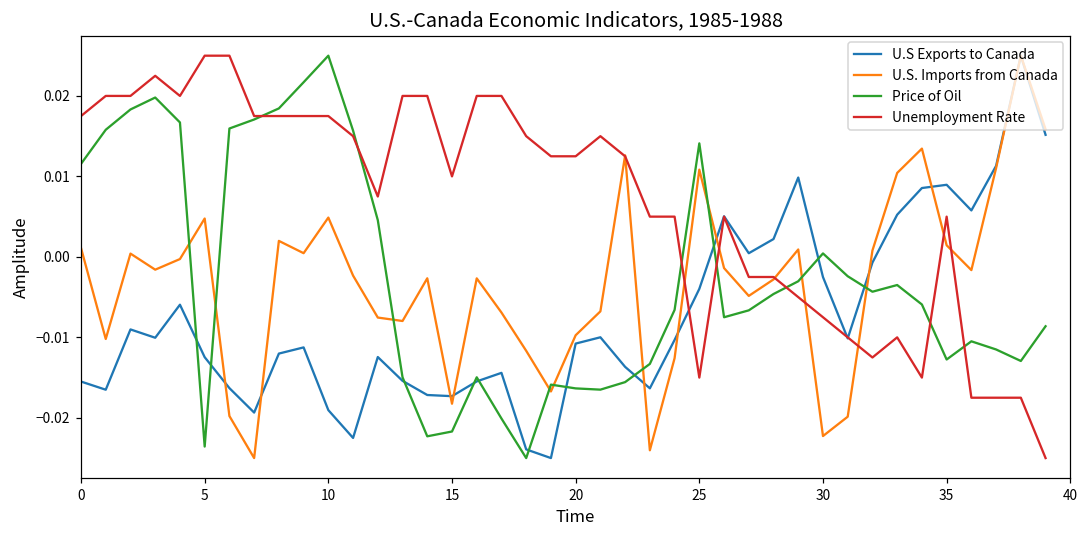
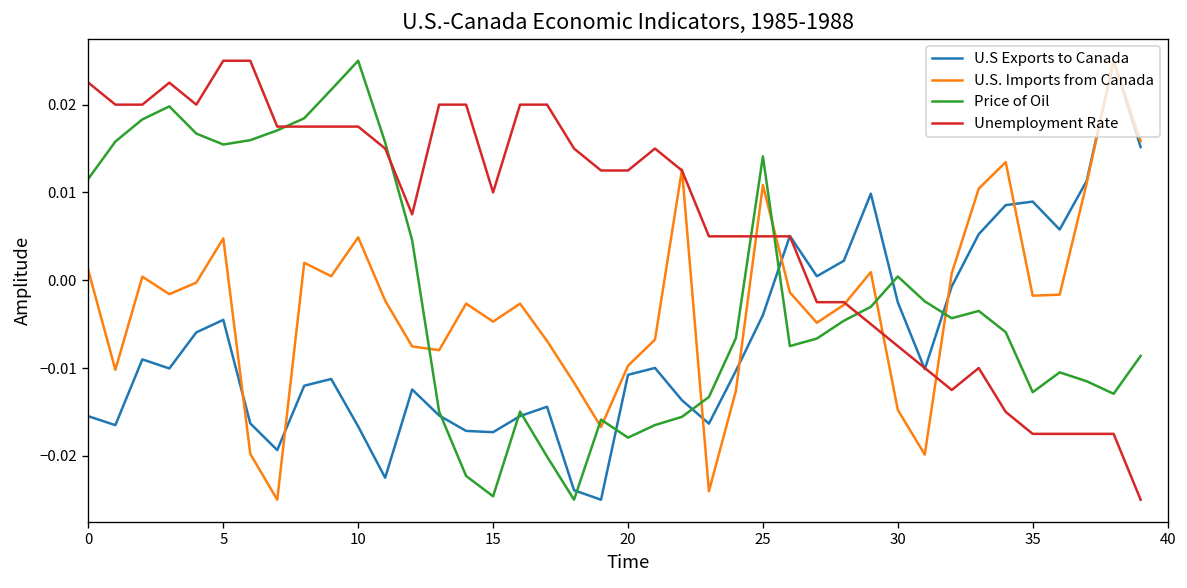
Unemployment Rate, 0: 0.017 -> 0.022
U.S Exports to Canada, 5: -0.012 -> -0.005
Price of Oil, 5: -0.024 -> 0.015
U.S Exports to Canada, 10: -0.019 -> -0.017
U.S. Imports from Canada, 15: -0.018 -> -0.005
Price of Oil, 15: -0.022 -> -0.025
Price of Oil, 20: -0.016 -> -0.018
Unemployment Rate, 25: -0.015 -> 0.005
U.S. Imports from Canada, 30: -0.022 -> -0.015
U.S. Imports from Canada, 35: 0.001 -> -0.002
Unemployment Rate, 35: 0.005 -> -0.018
